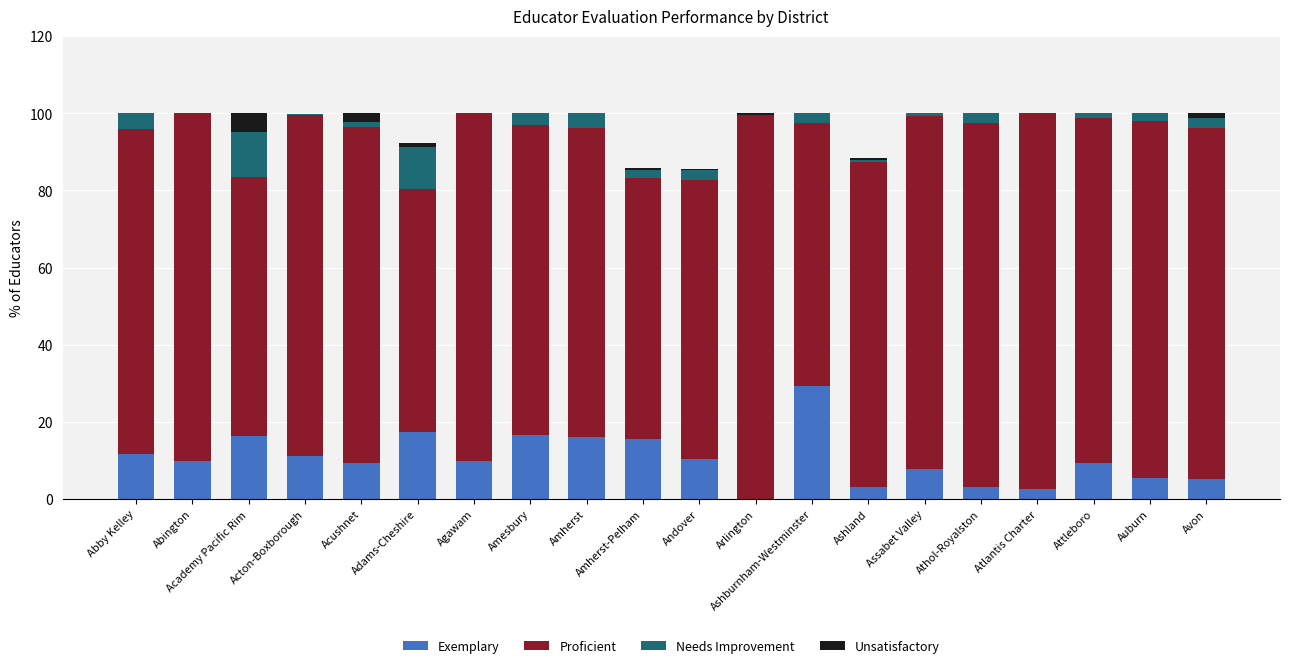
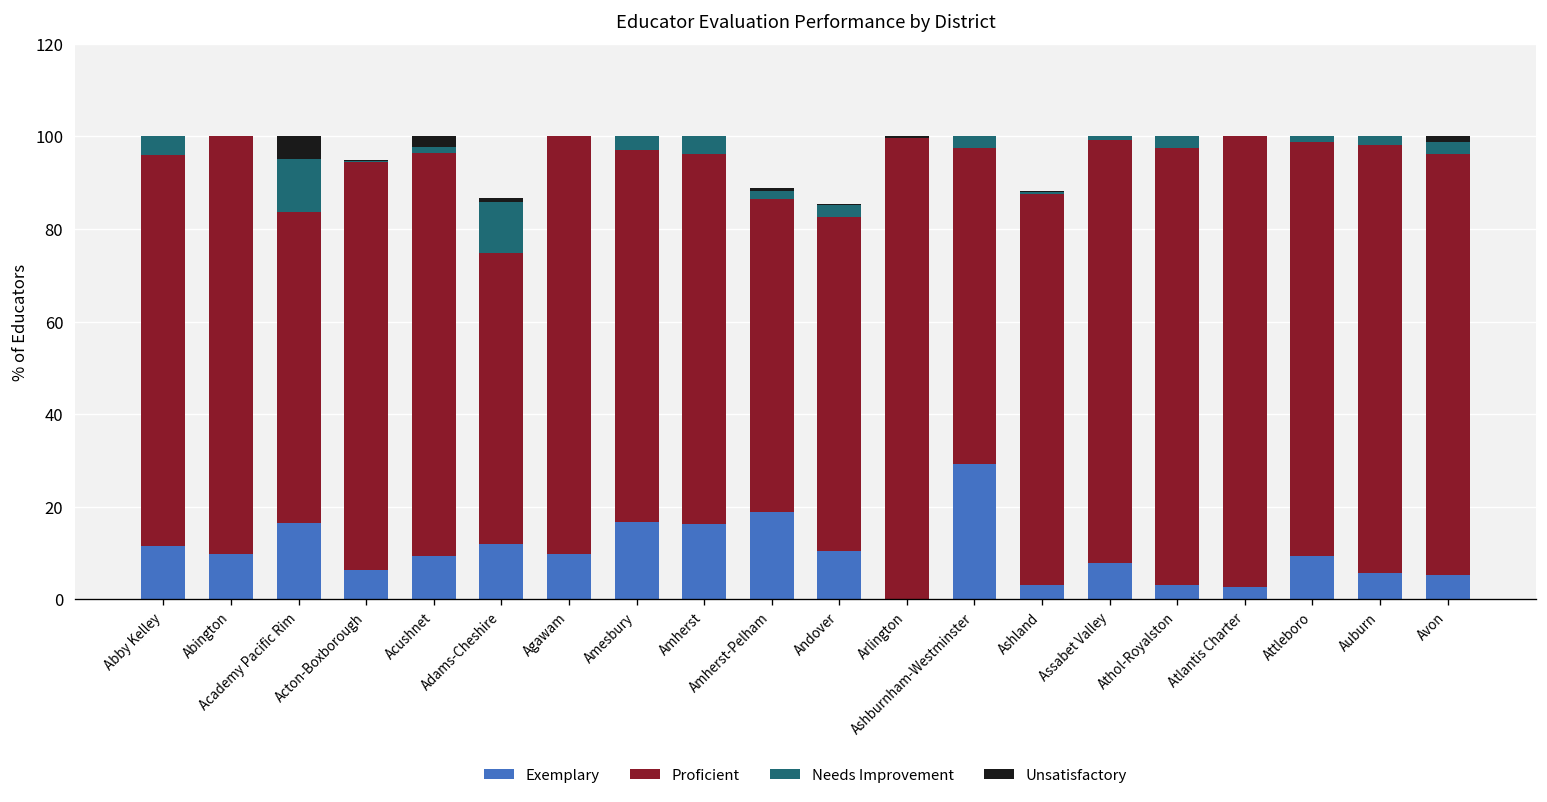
Exemplary, Acton-Boxborough: 11 -> 6
Exemplary, Adams-Cheshire: 17 -> 12
Exemplary, Amherst-Pelham: 16 -> 19
